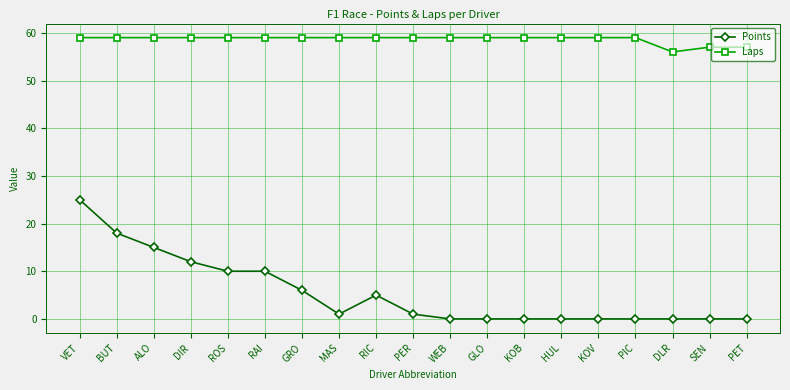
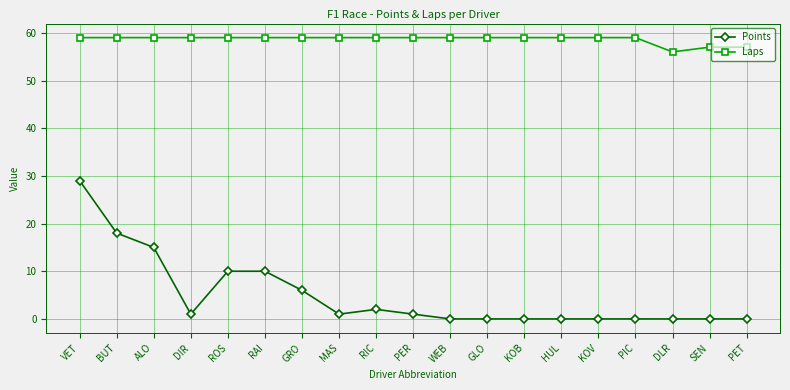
Points, VET: 25 -> 29
Points, DIR: 12 -> 1
Points, RIC: 5 -> 2
